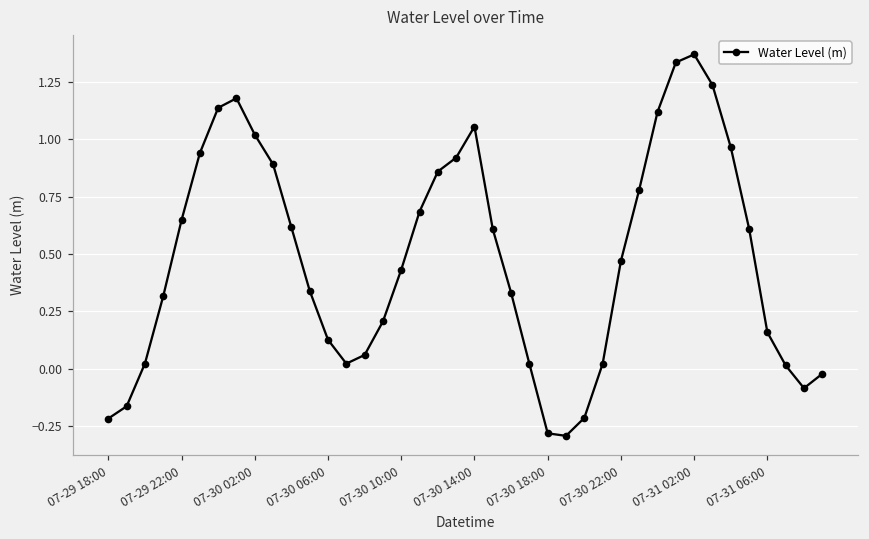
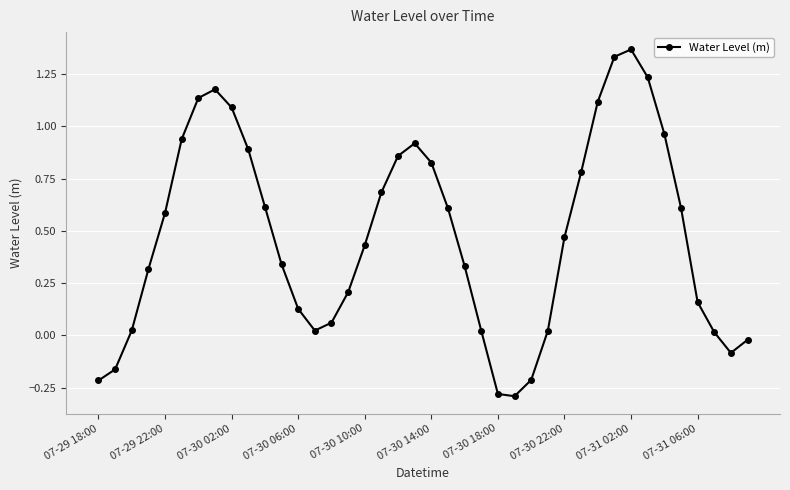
07-29 22:00: 0.65 -> 0.59
07-30 02:00: 1.02 -> 1.09
07-30 14:00: 1.05 -> 0.83
